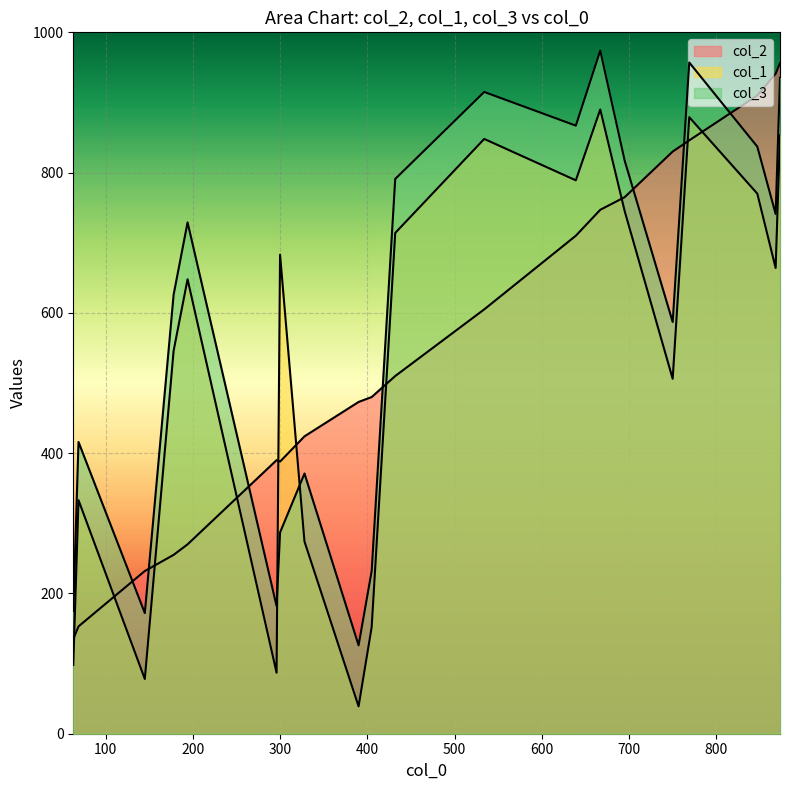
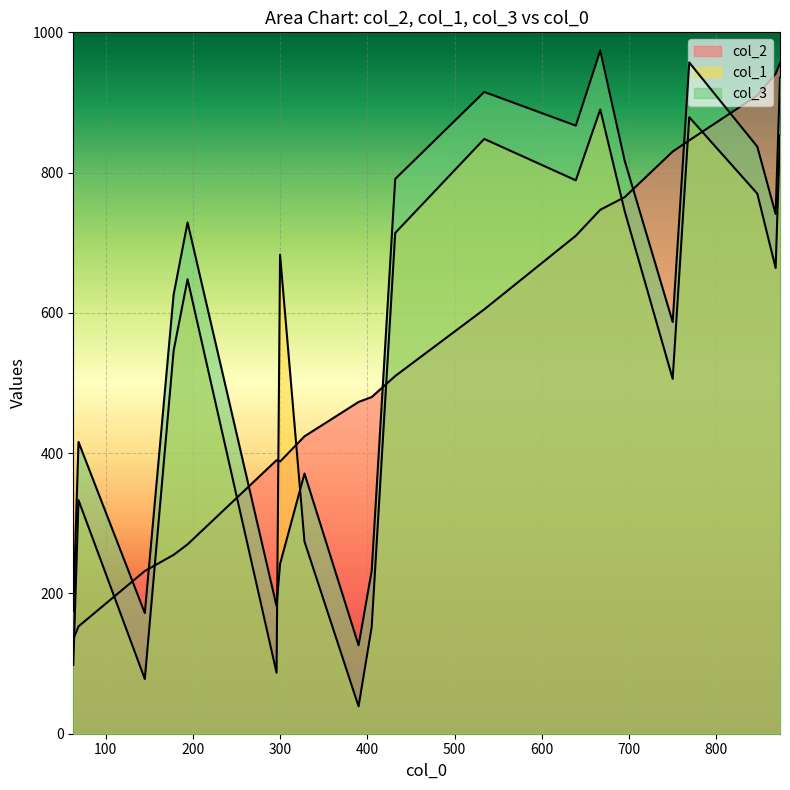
col_3, 300: 290 -> 240
